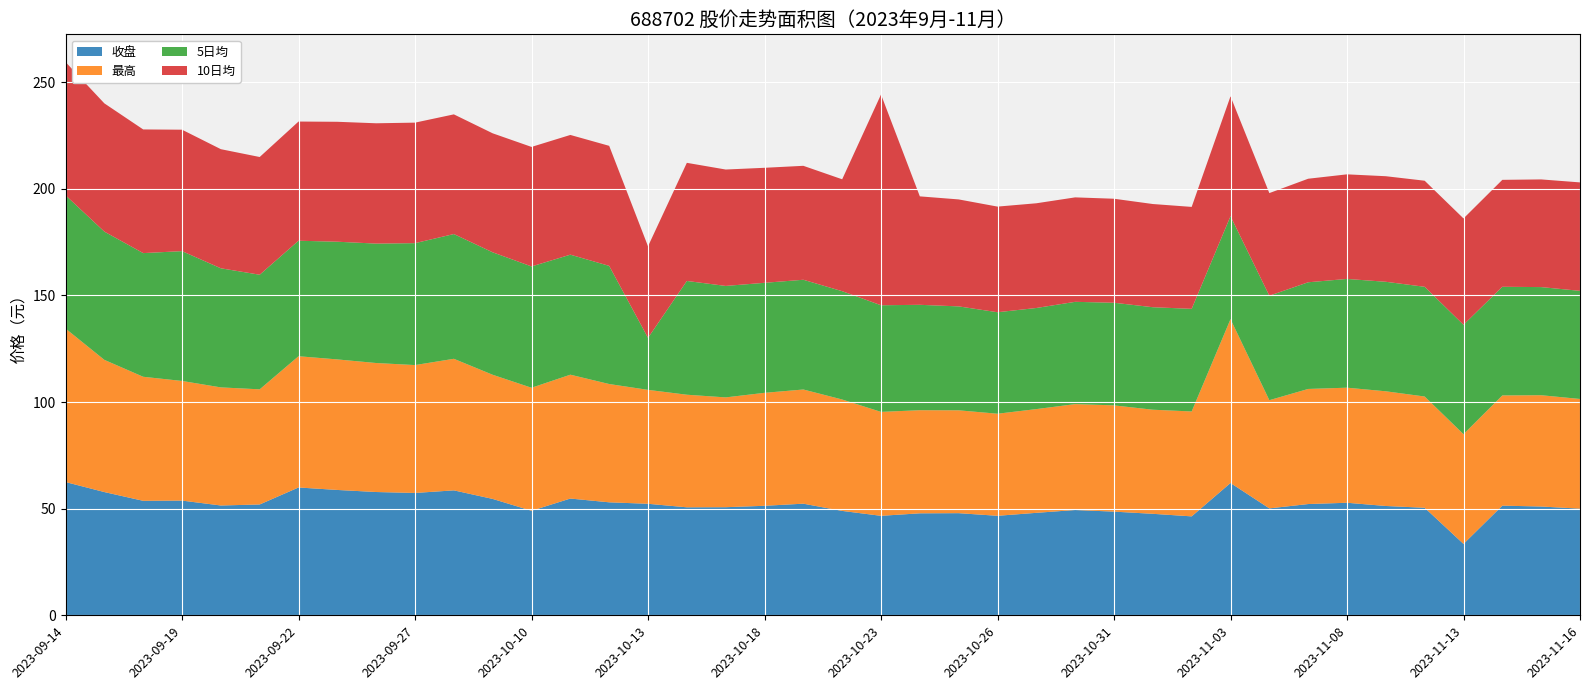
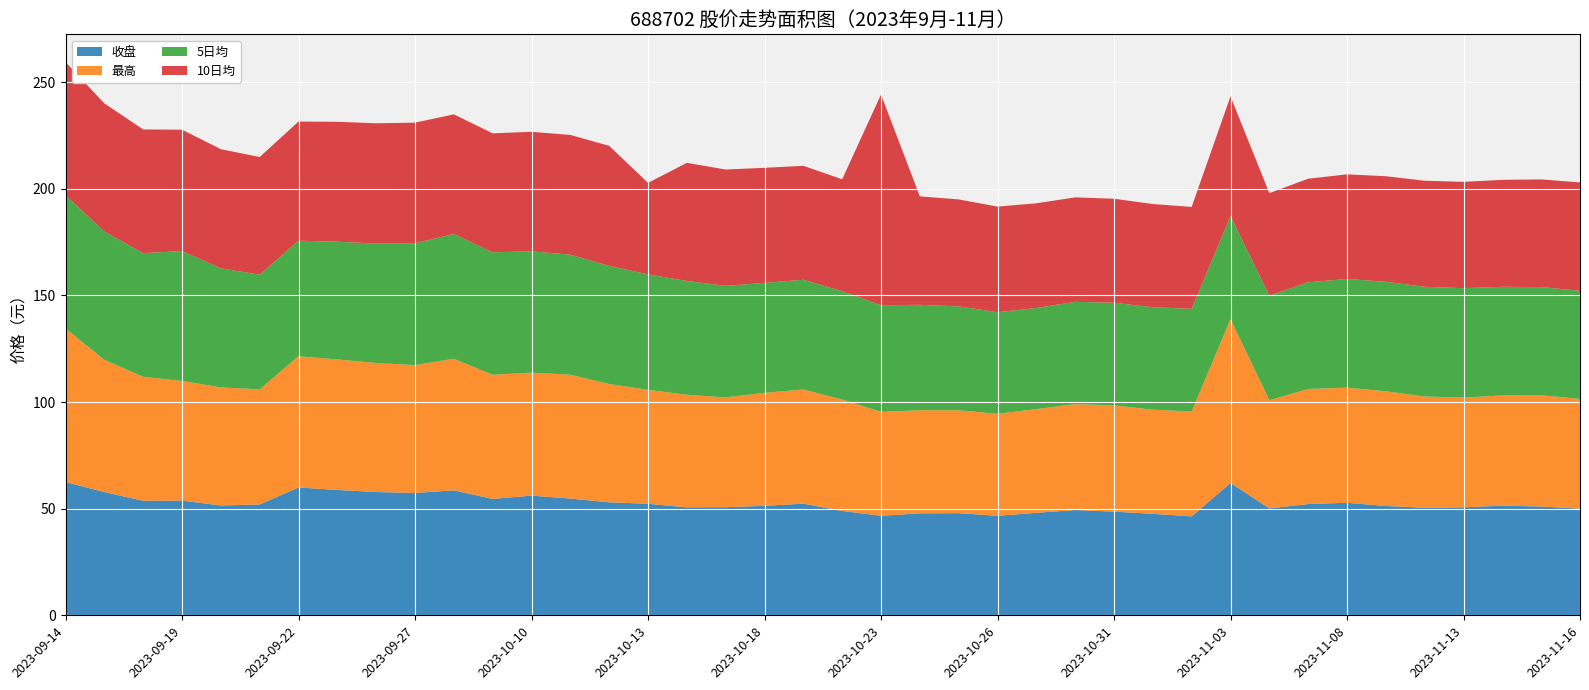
收盘, 2023-10-10: 49 -> 56
5日均, 2023-10-13: 24 -> 54
收盘, 2023-11-13: 33 -> 51
